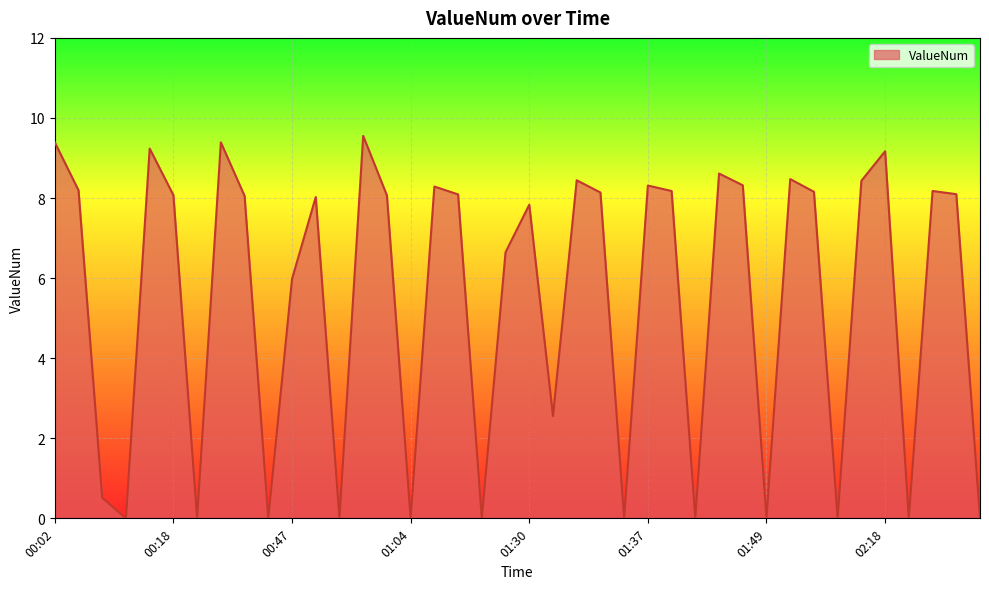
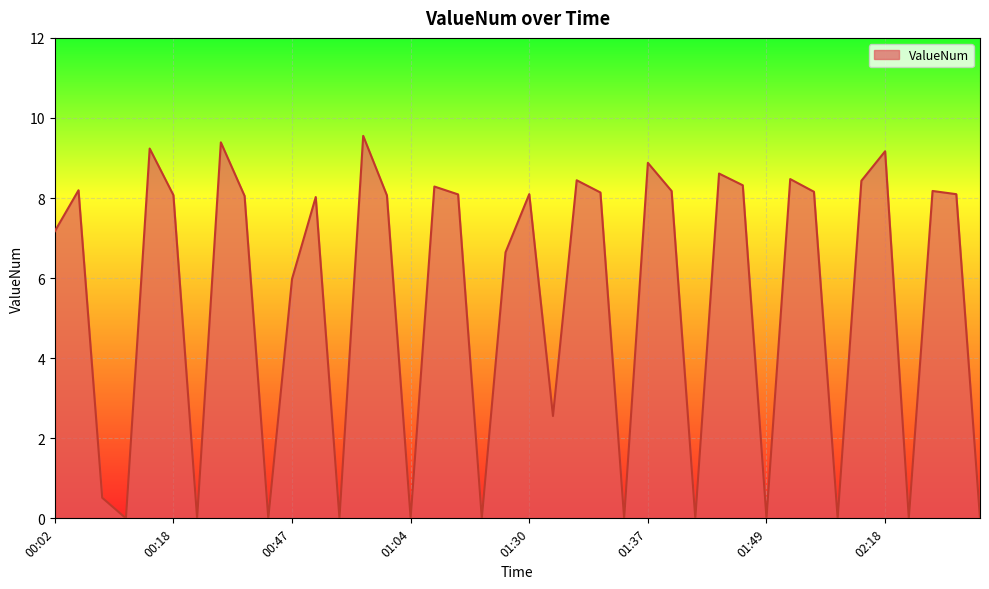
00:02: 9.4 -> 7.2
01:30: 7.8 -> 8.1
01:37: 8.3 -> 8.9
